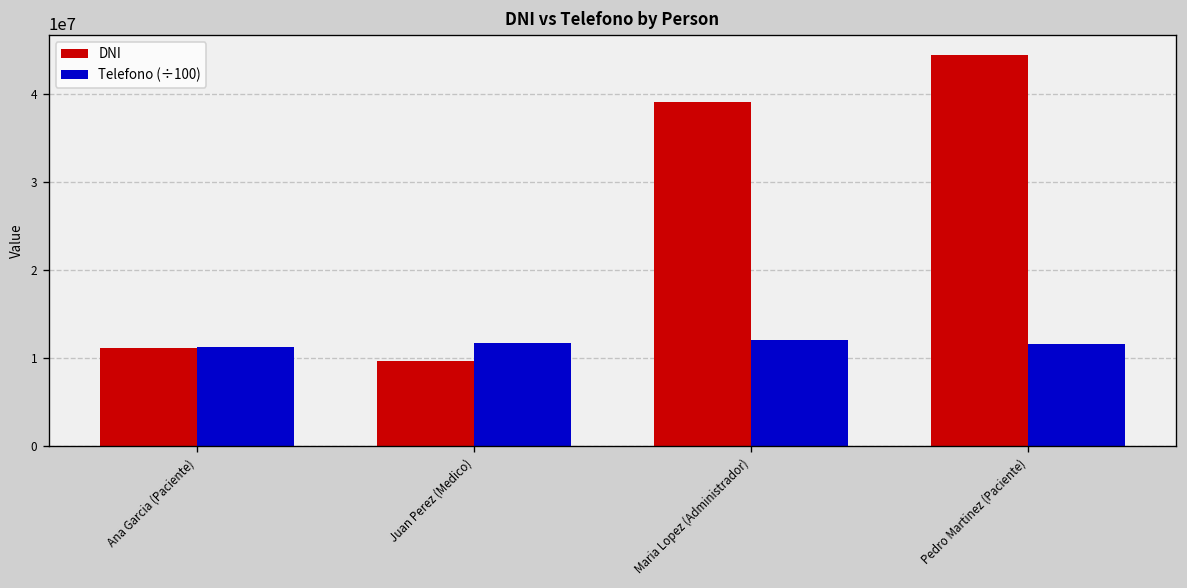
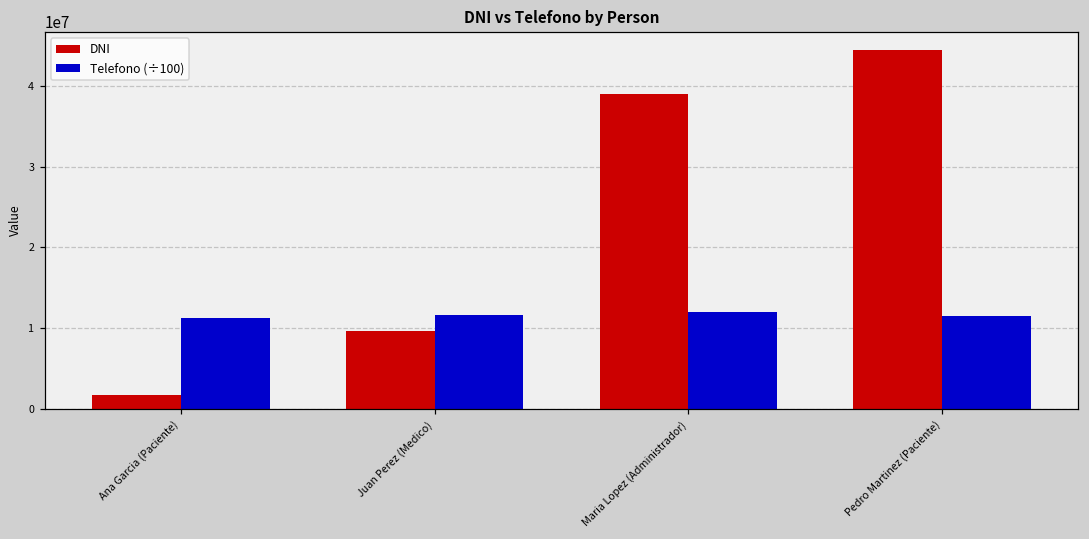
DNI, Ana Garcia (Paciente): 11000000 -> 2000000
